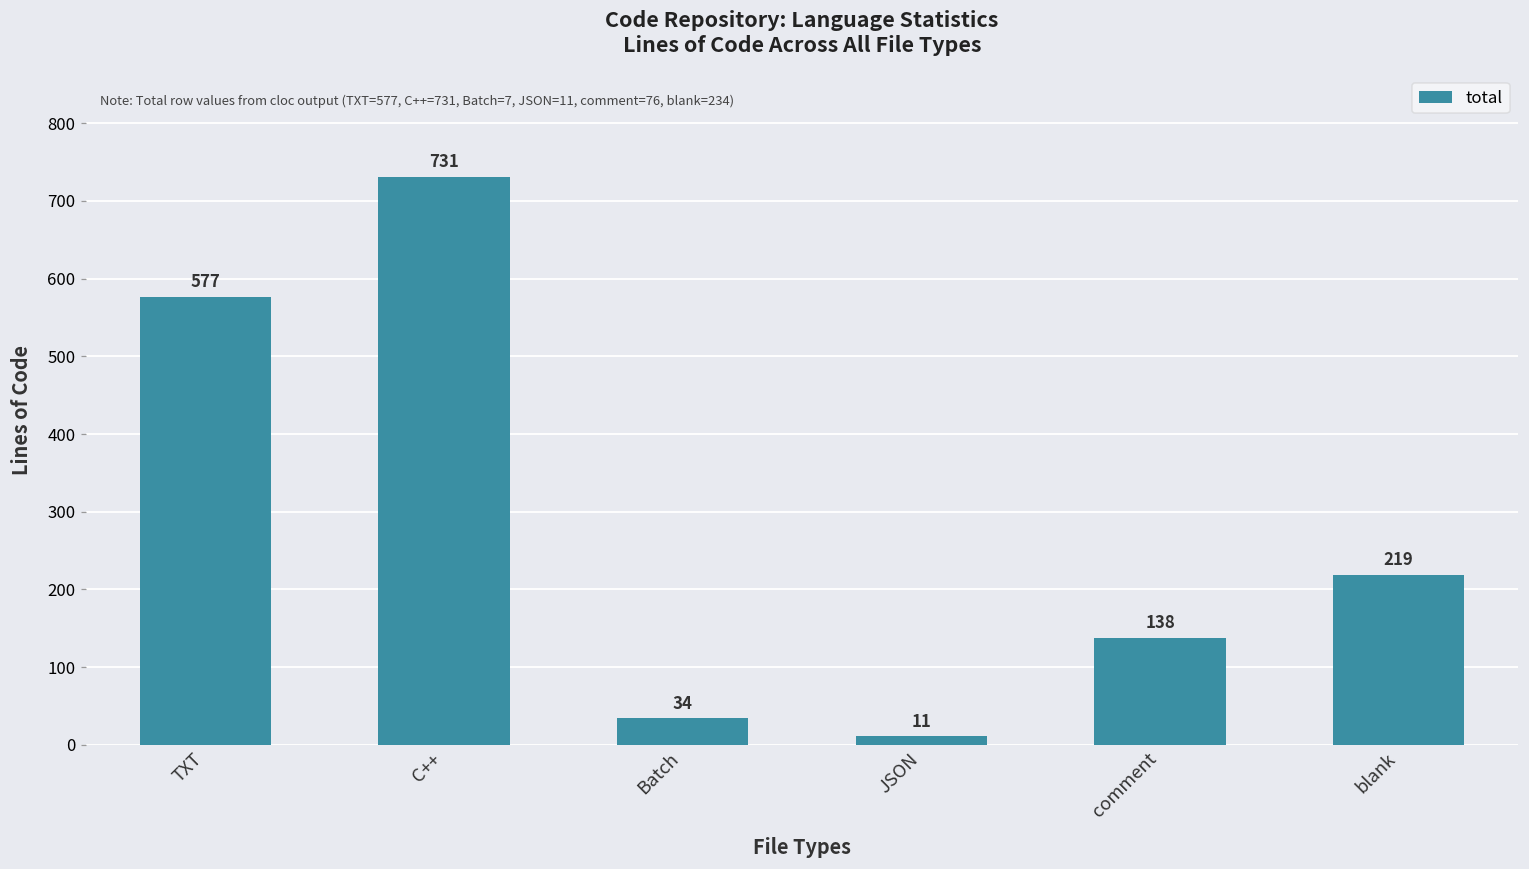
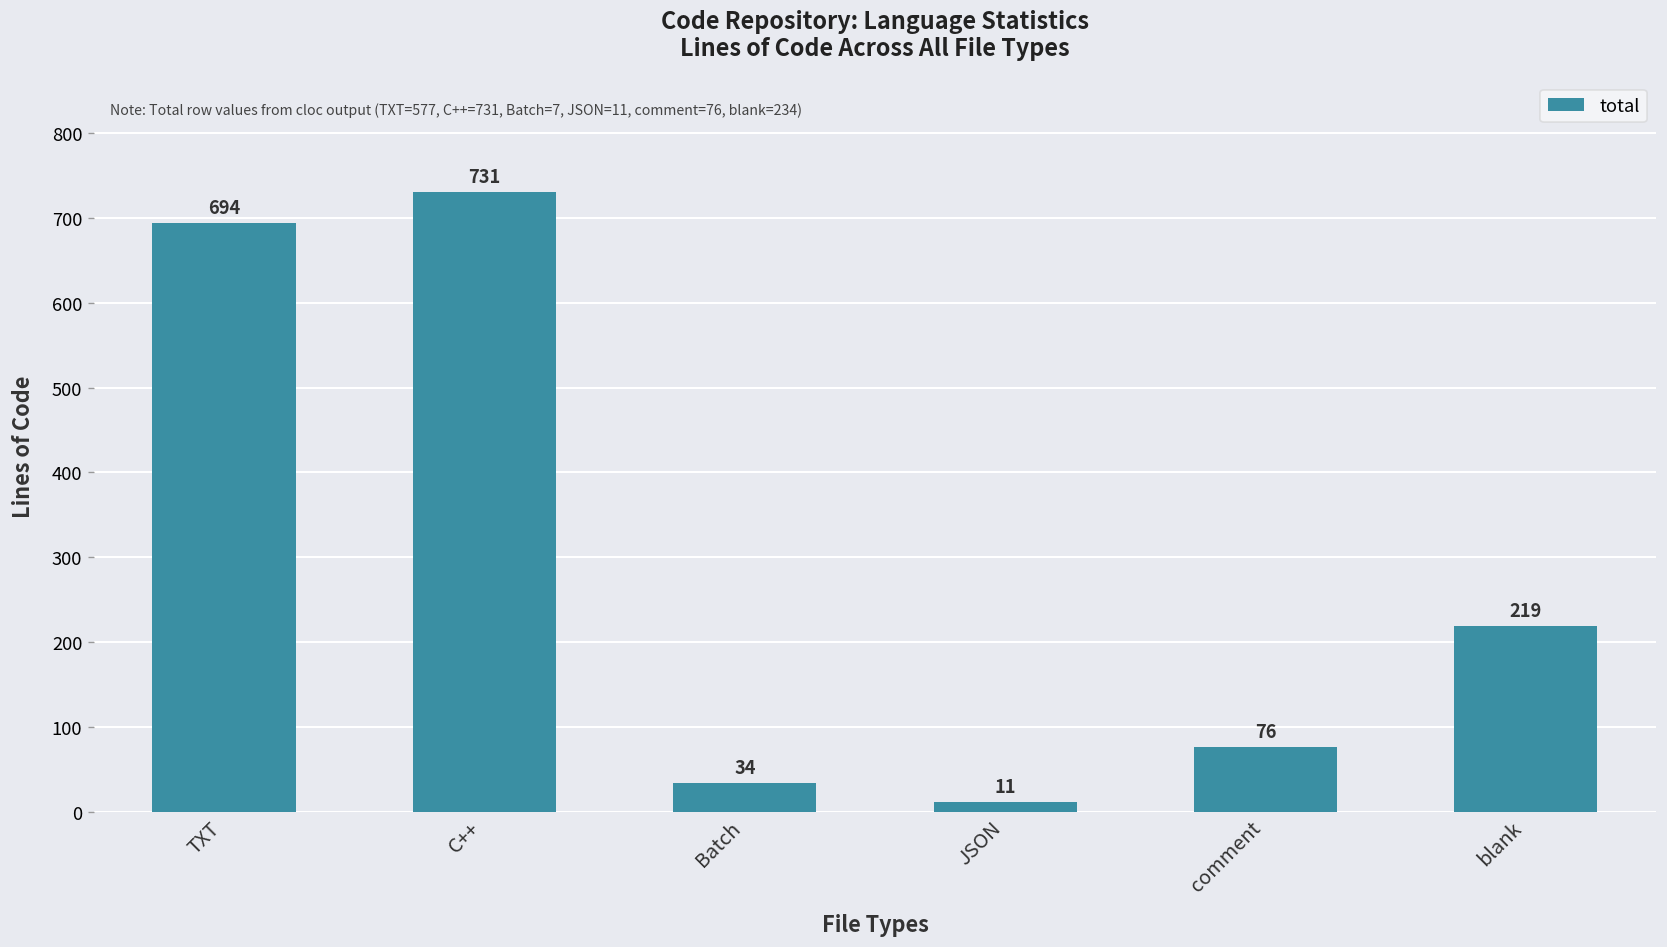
TXT: 577 -> 694
comment: 138 -> 76
